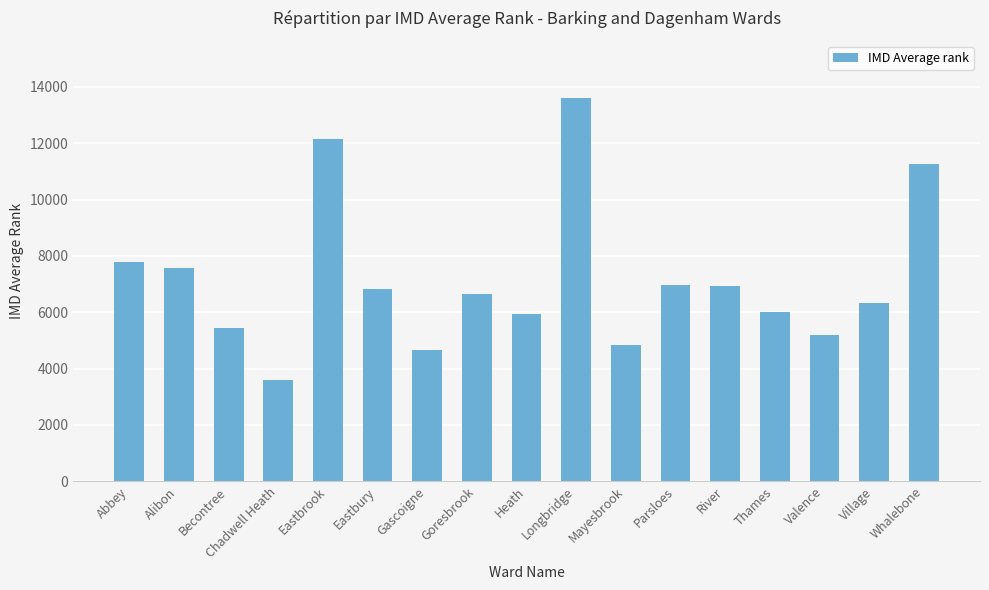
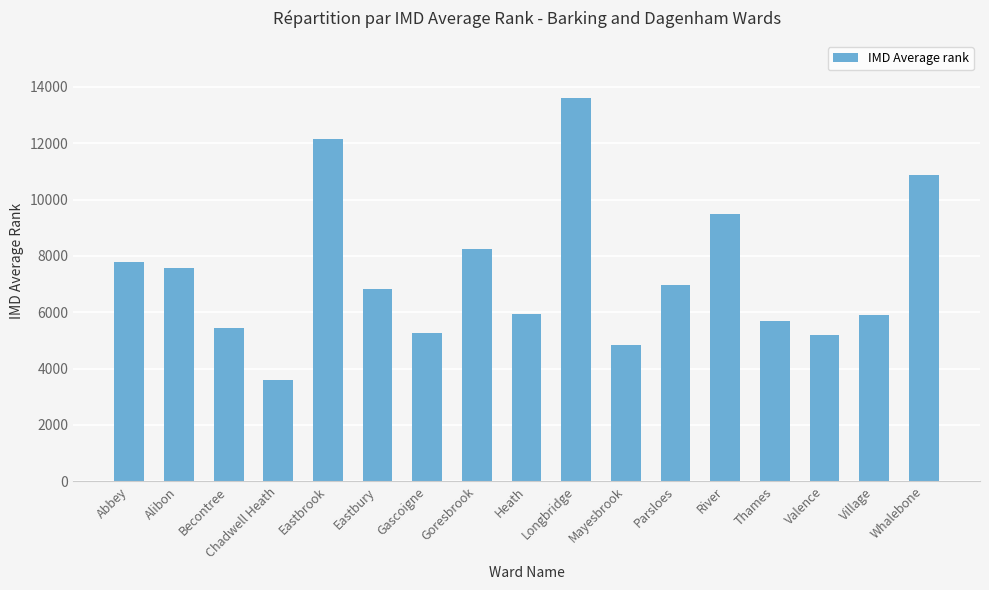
Gascoigne: 4700 -> 5300
Goresbrook: 6700 -> 8200
River: 6900 -> 9500
Thames: 6000 -> 5700
Village: 6300 -> 5900
Whalebone: 11300 -> 10900
